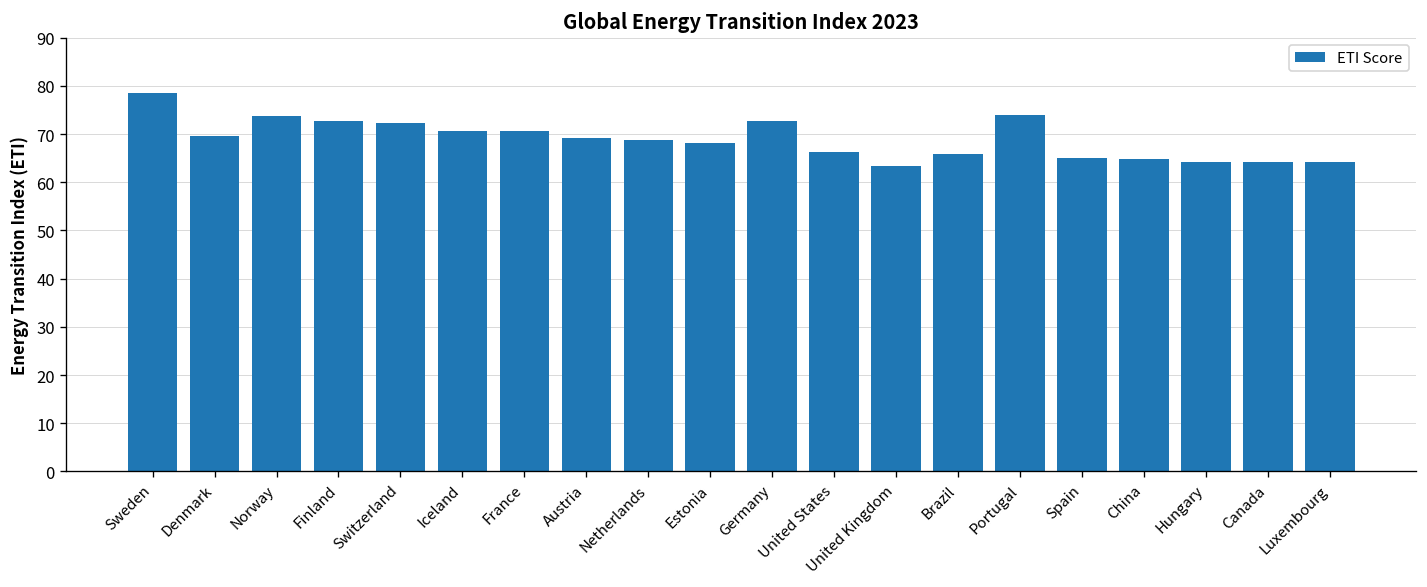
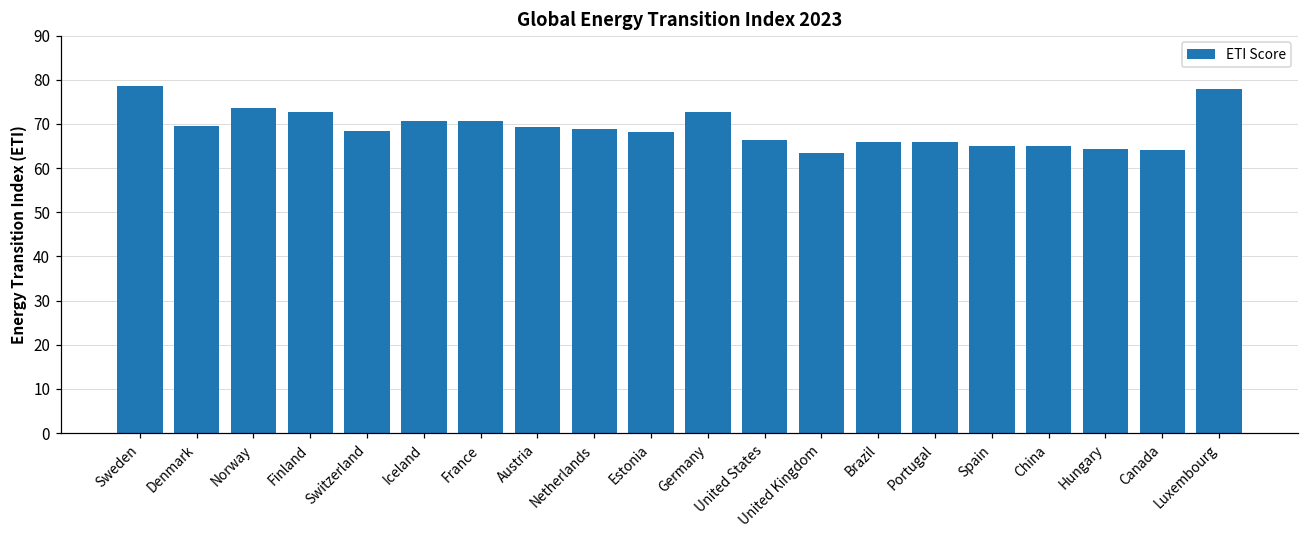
Switzerland: 72 -> 69
Portugal: 74 -> 66
Luxembourg: 64 -> 78
